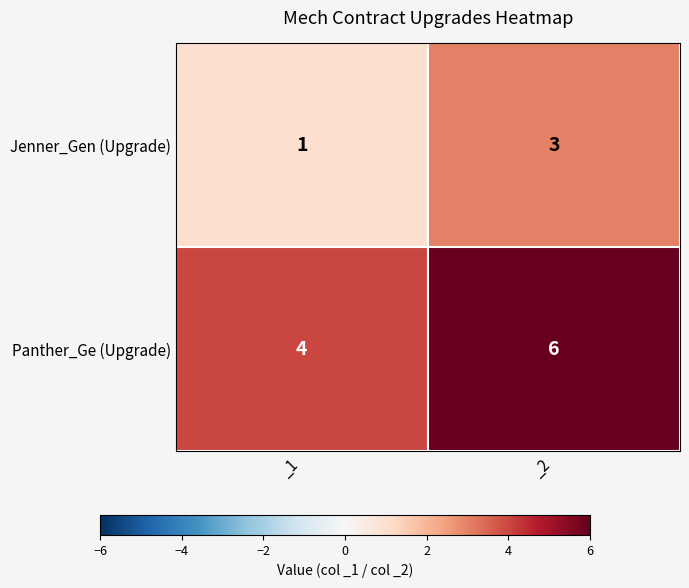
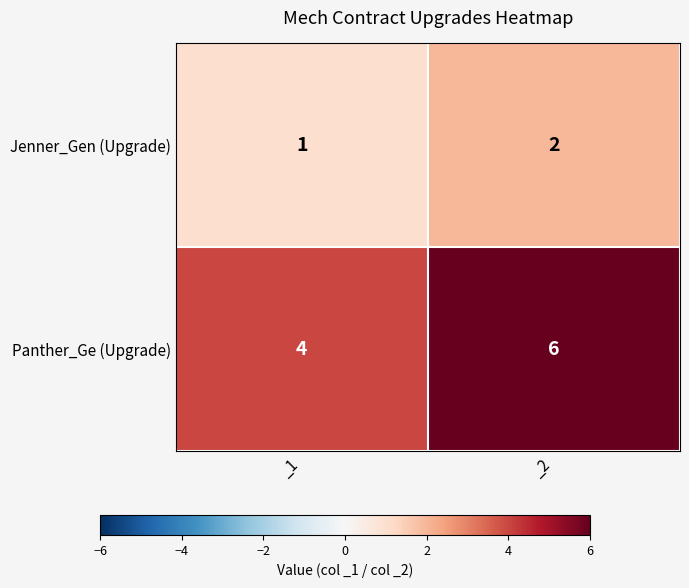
Jenner_Gen (Upgrade), _2: 3 -> 2
